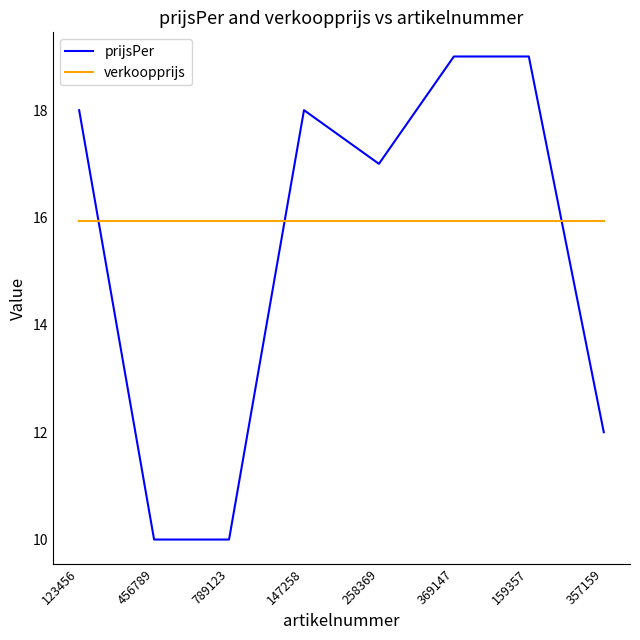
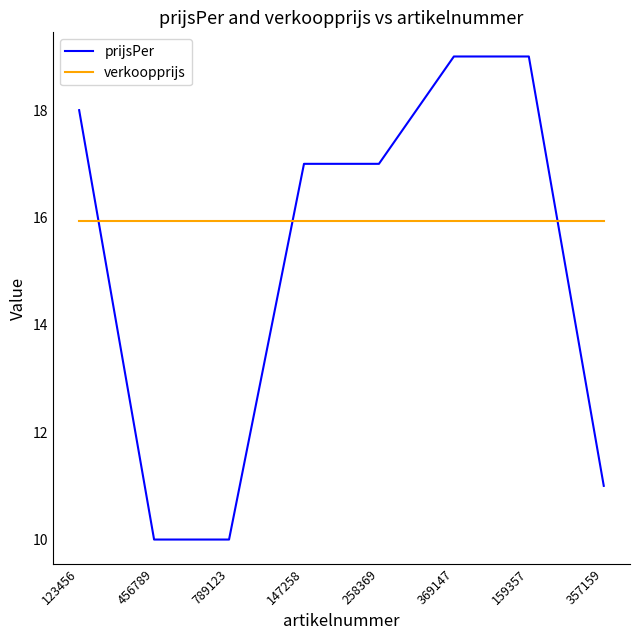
prijsPer, 147258: 18 -> 17
prijsPer, 357159: 12 -> 11
